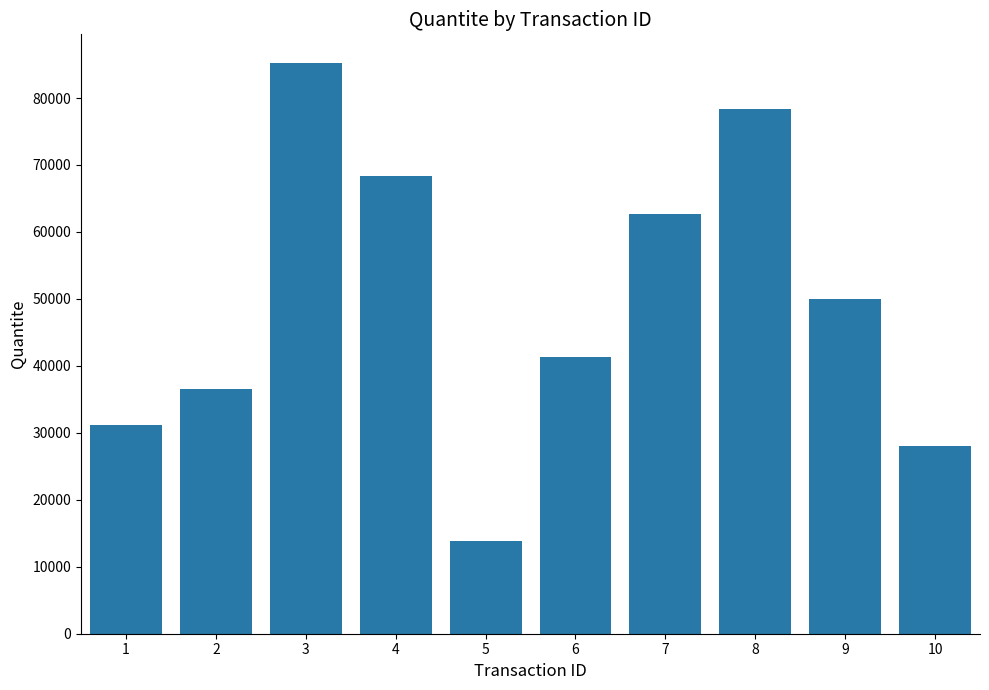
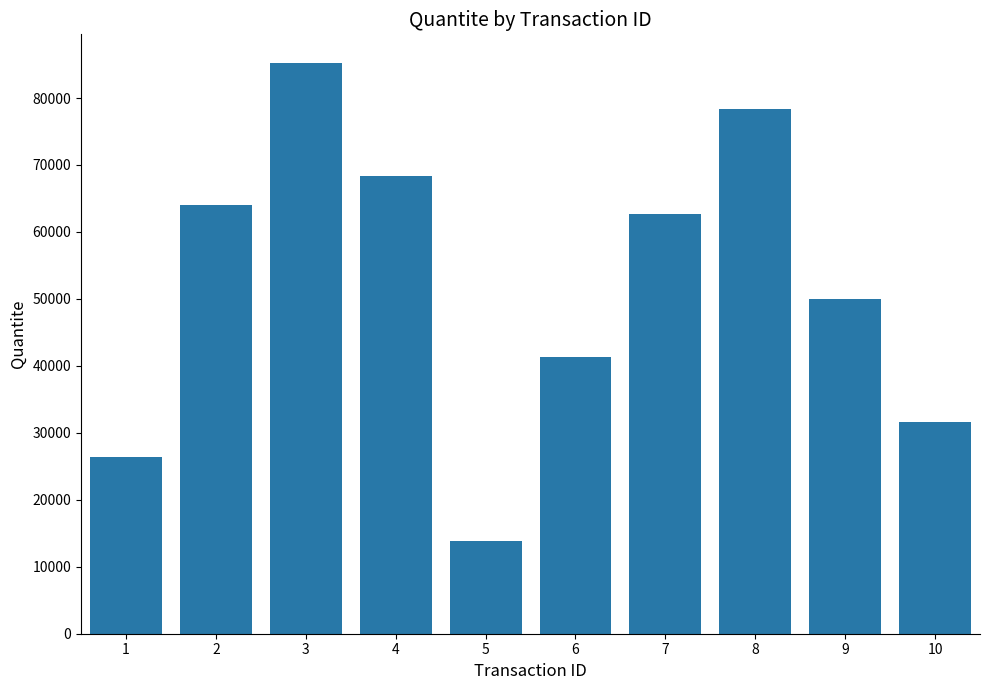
1: 31000 -> 26000
2: 37000 -> 64000
10: 28000 -> 32000
